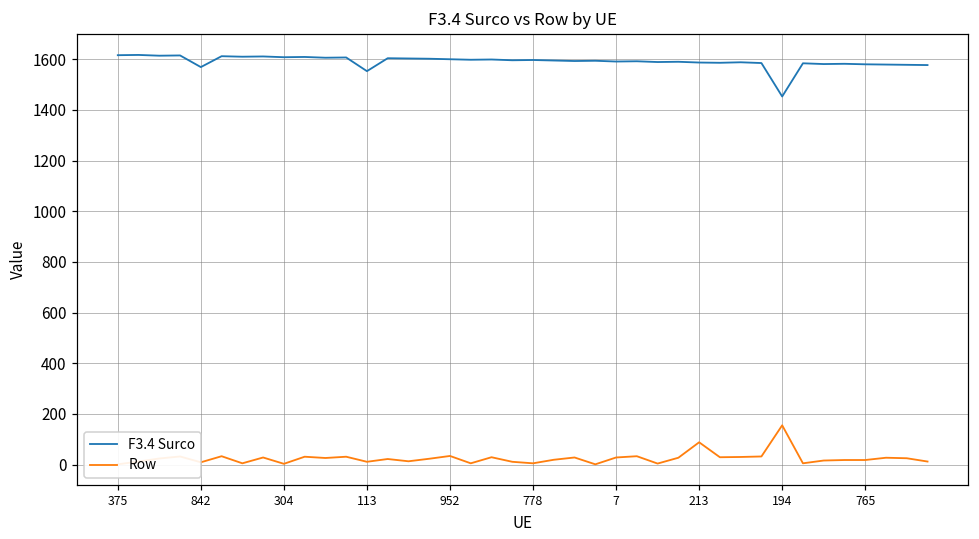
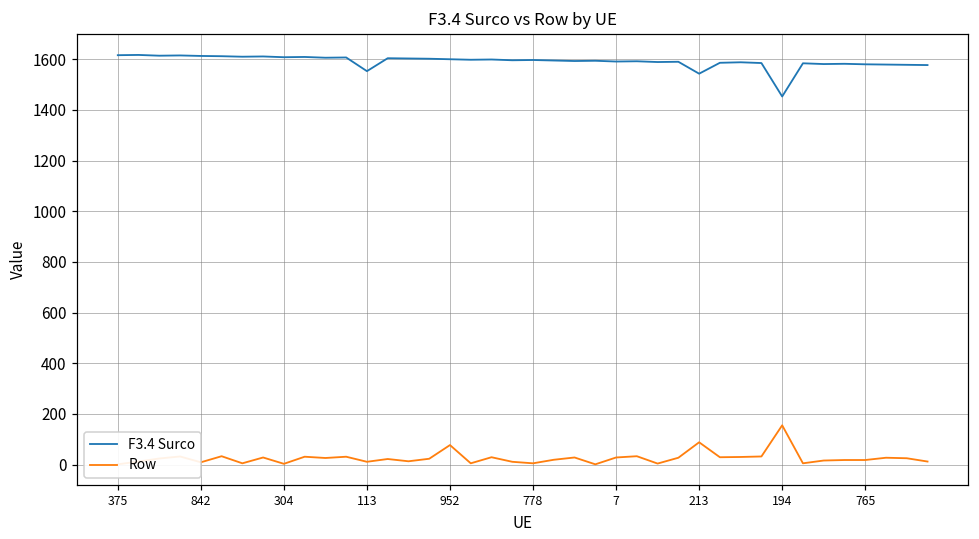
F3.4 Surco, 842: 1570 -> 1610
Row, 952: 30 -> 80
F3.4 Surco, 213: 1590 -> 1540
